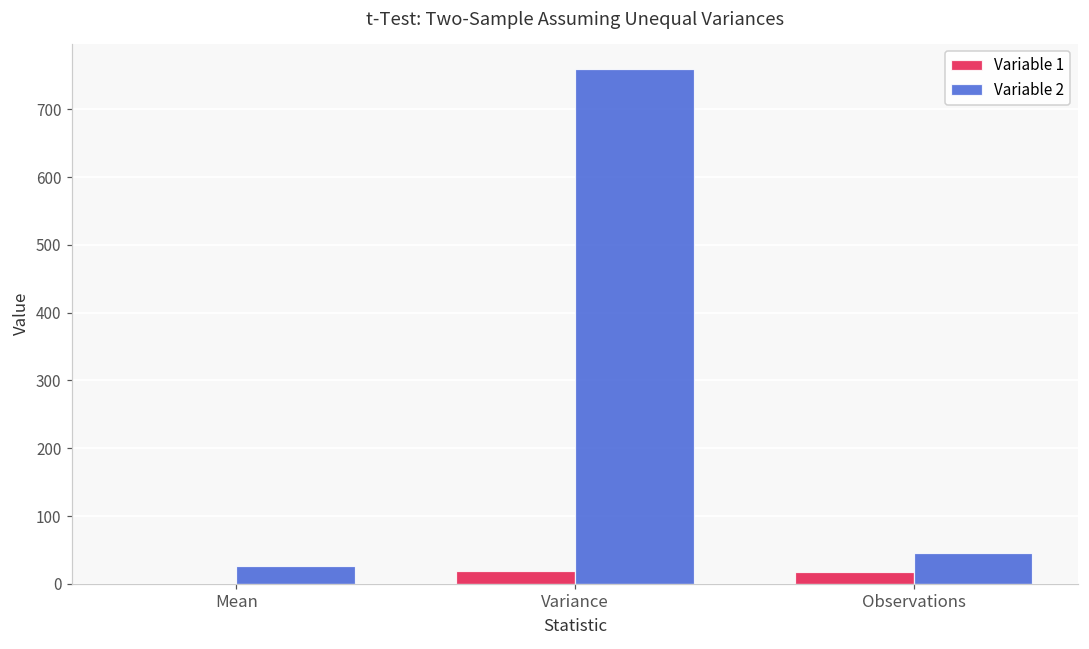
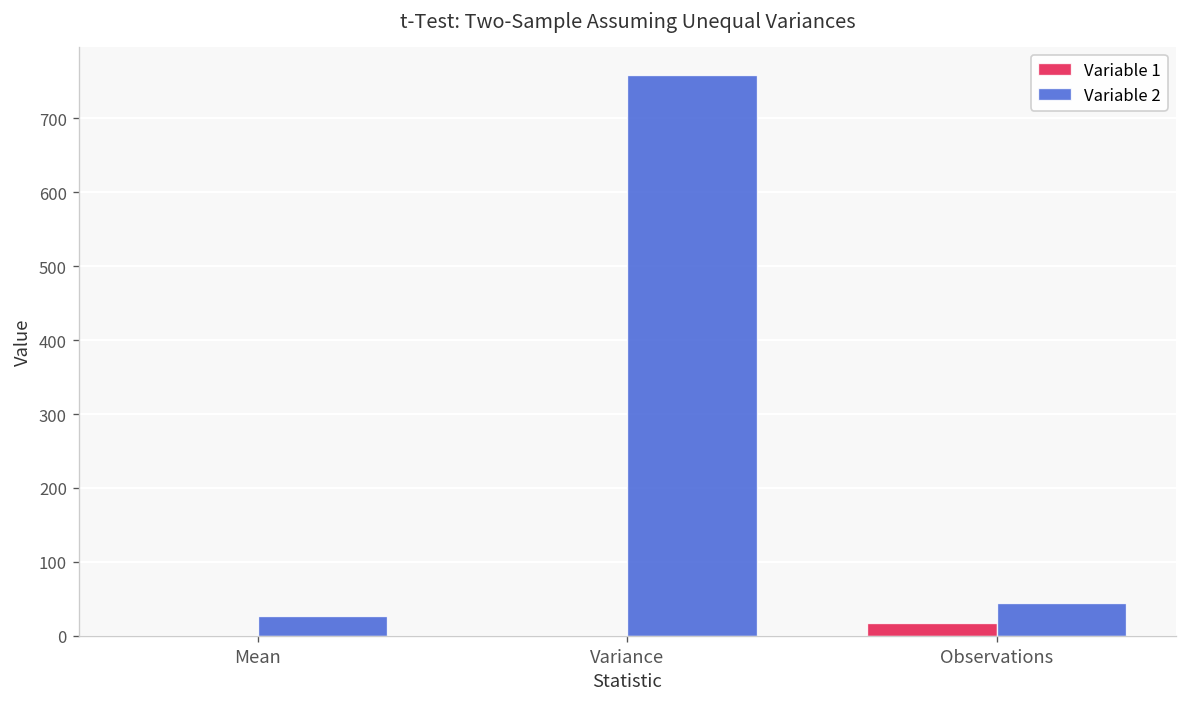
Variable 1, Variance: 20 -> 0
